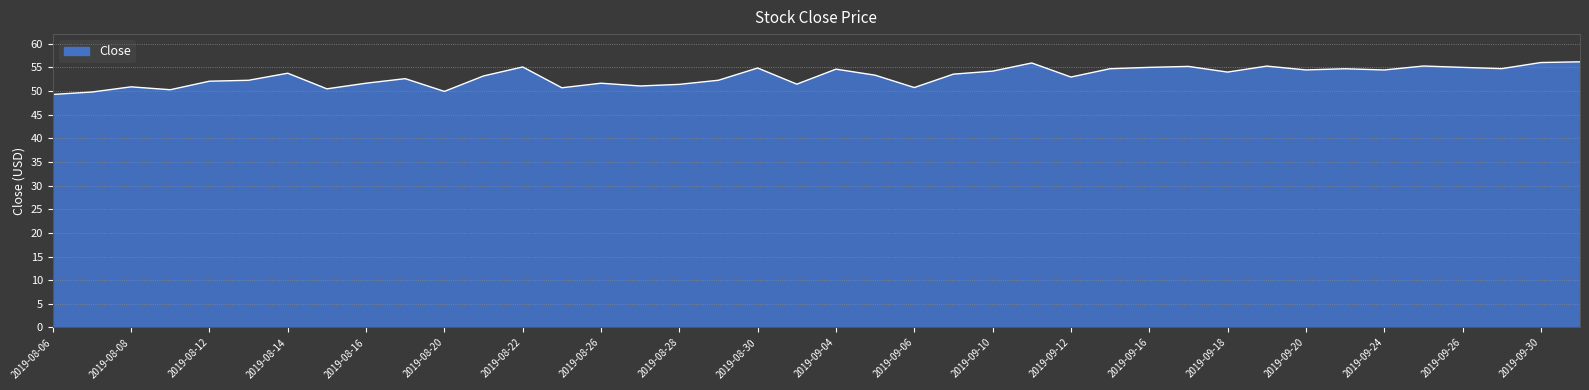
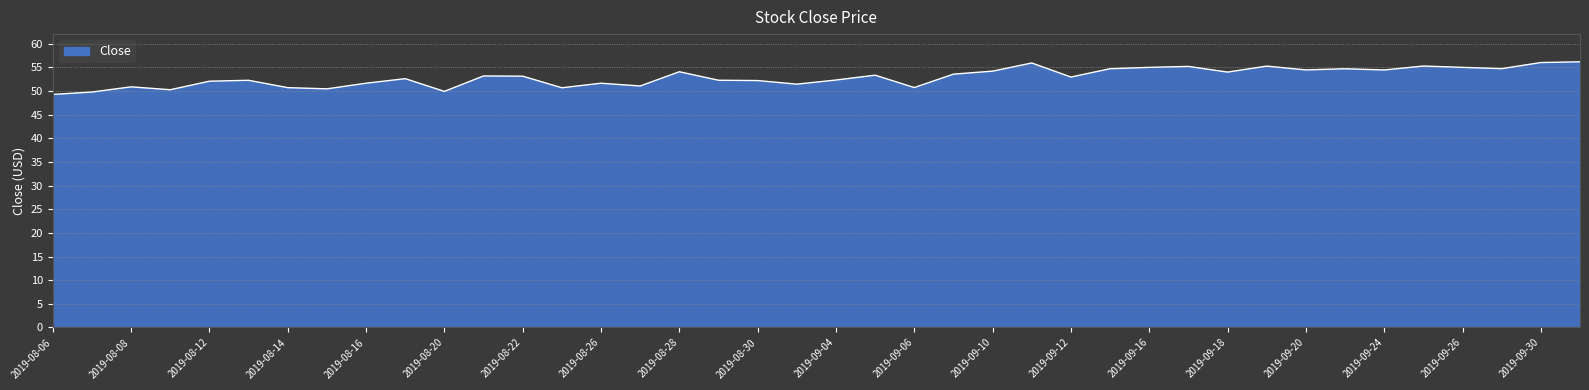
2019-08-14: 54 -> 51
2019-08-22: 55 -> 53
2019-08-28: 51 -> 54
2019-08-30: 55 -> 52
2019-09-04: 55 -> 52
